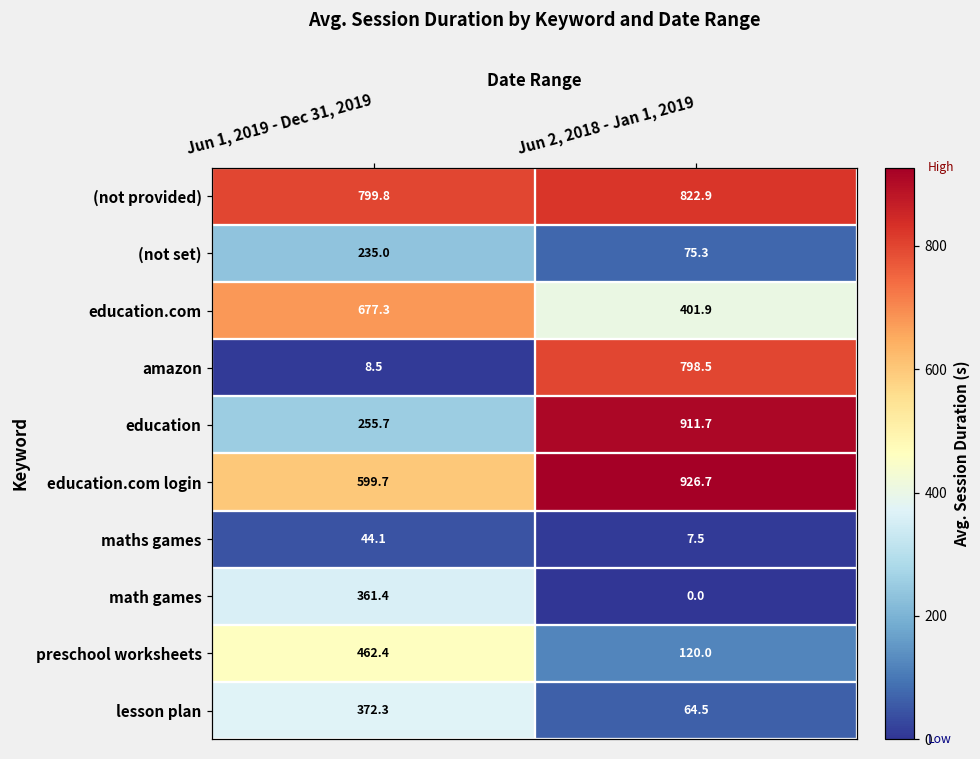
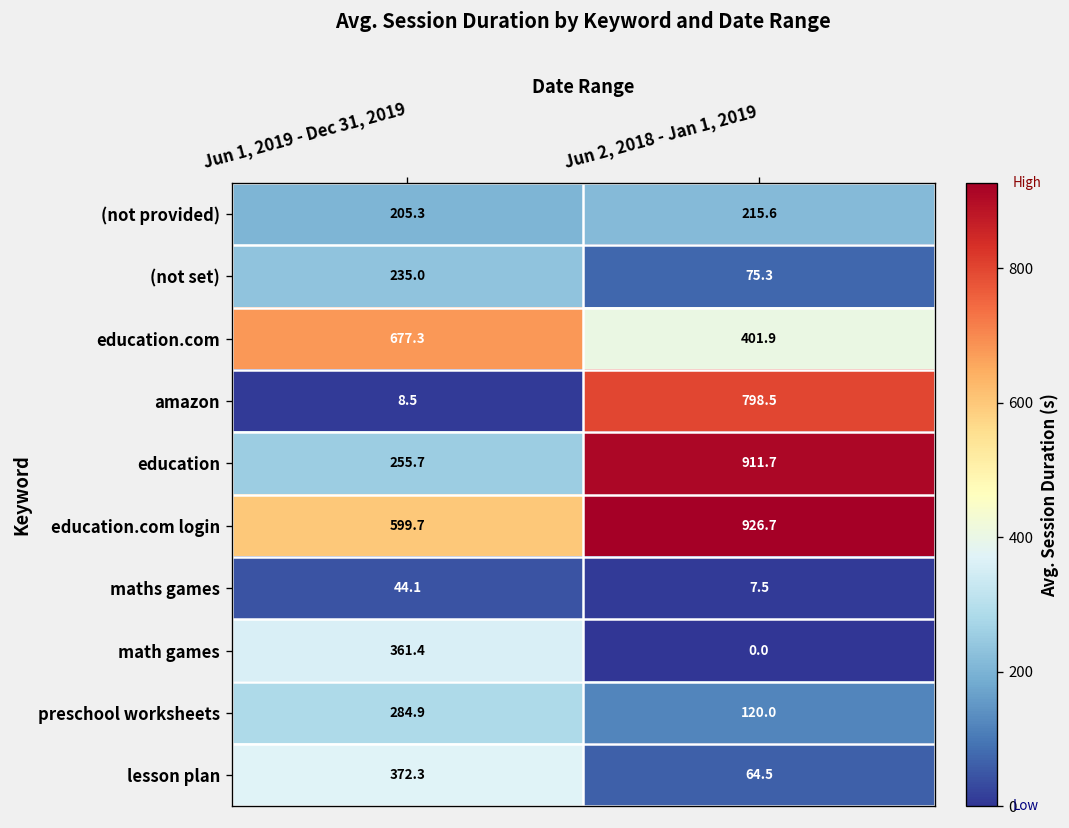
(not provided), Jun 1, 2019 - Dec 31, 2019: 799.8 -> 205.3
(not provided), Jun 2, 2018 - Jan 1, 2019: 822.9 -> 215.6
preschool worksheets, Jun 1, 2019 - Dec 31, 2019: 462.4 -> 284.9
